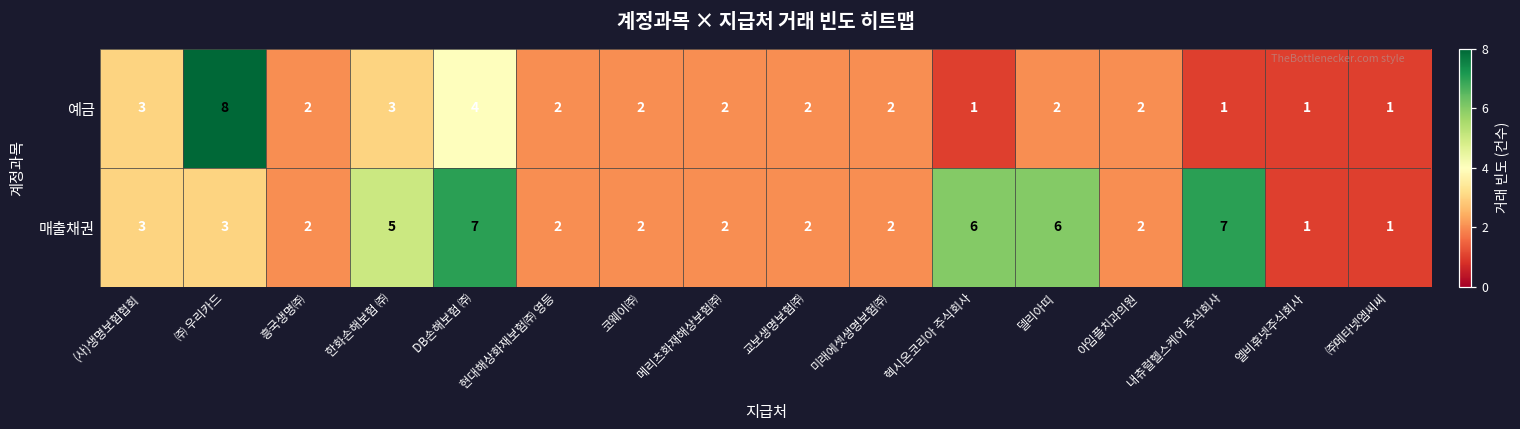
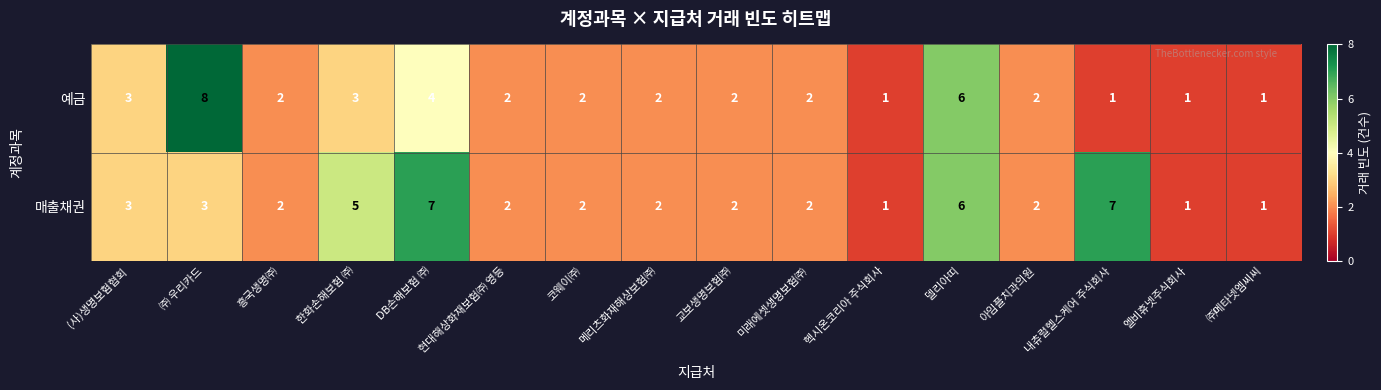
예금, 델리아띠: 2 -> 6
매출채권, 헥시온코리아 주식회사: 6 -> 1
